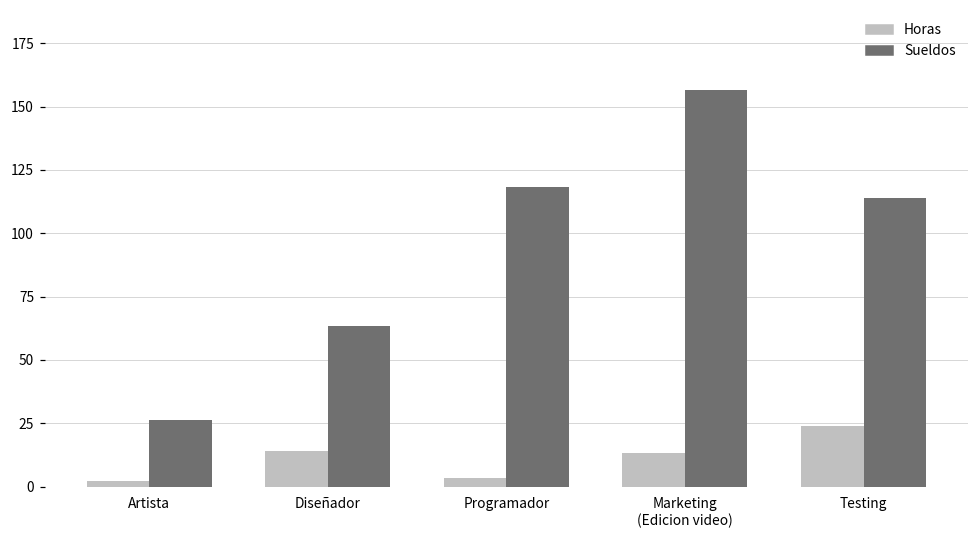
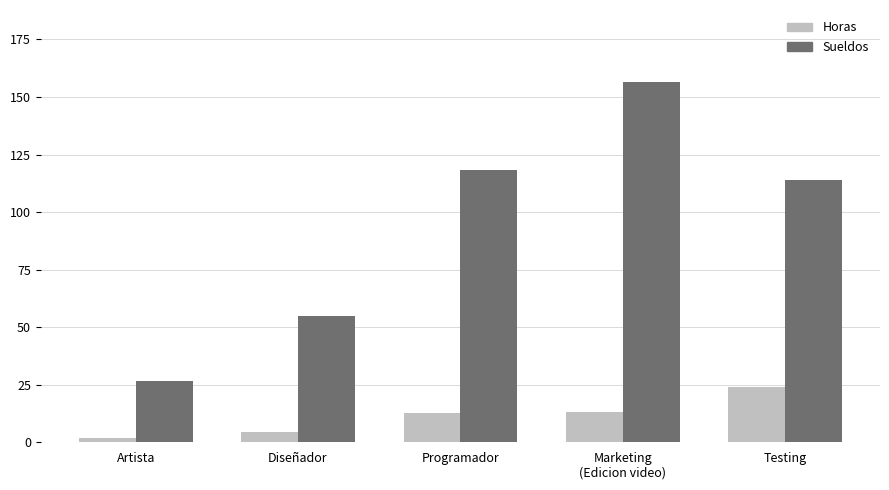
Horas, Diseñador: 14 -> 4
Sueldos, Diseñador: 63 -> 55
Horas, Programador: 3 -> 13
